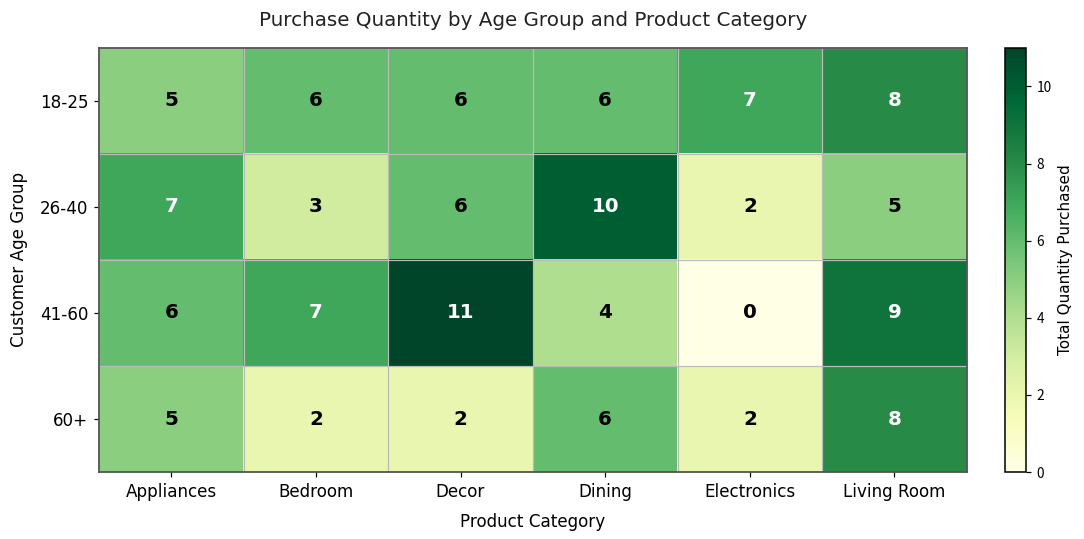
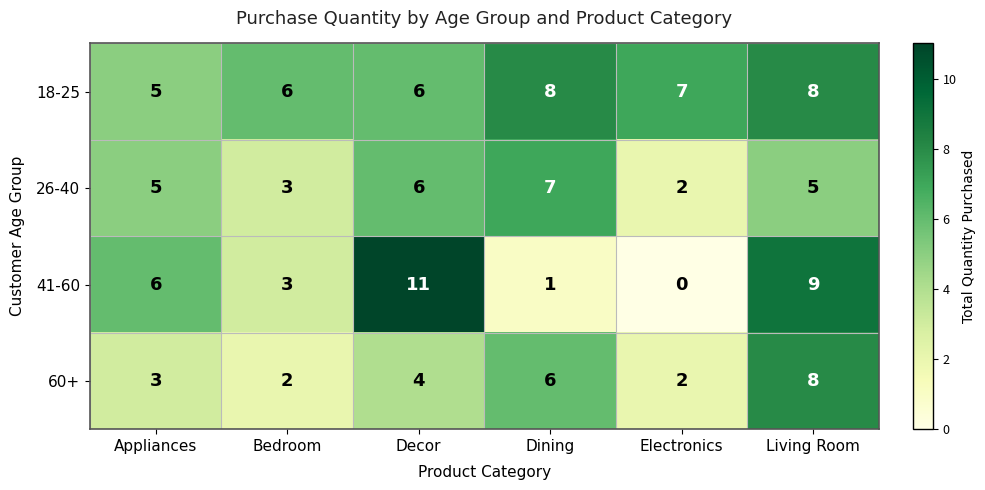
18-25, Dining: 6 -> 8
26-40, Appliances: 7 -> 5
26-40, Dining: 10 -> 7
41-60, Bedroom: 7 -> 3
41-60, Dining: 4 -> 1
60+, Appliances: 5 -> 3
60+, Decor: 2 -> 4
